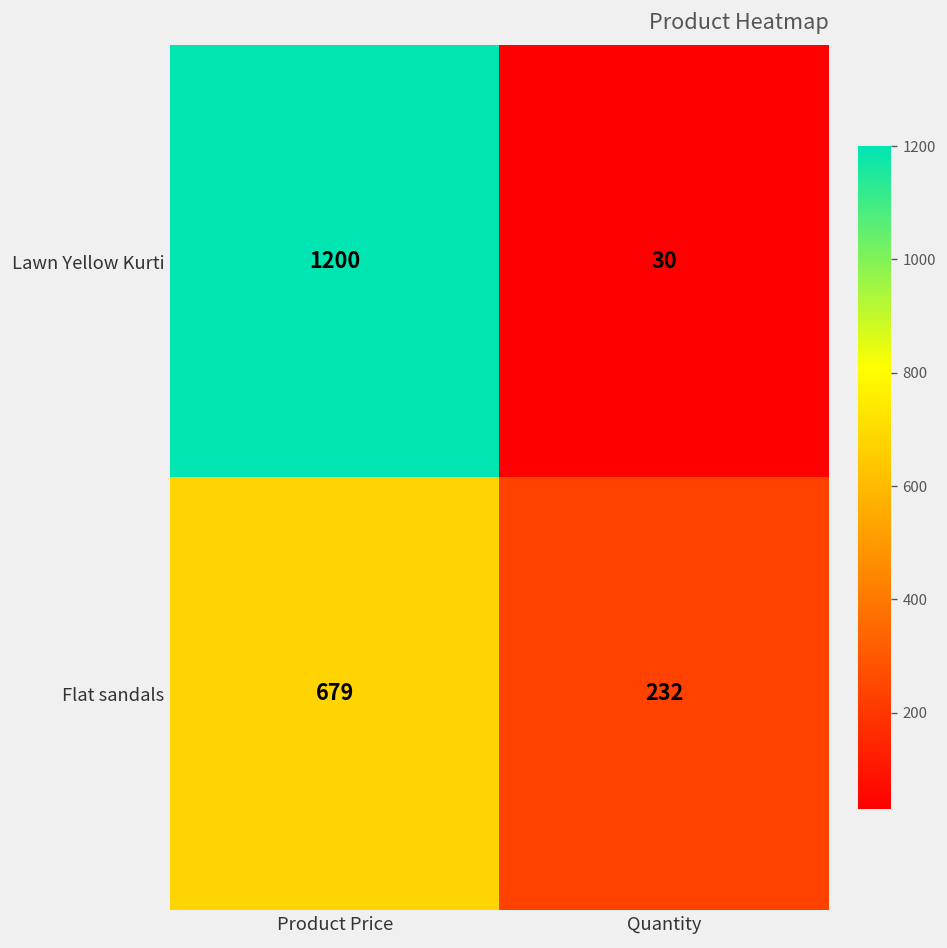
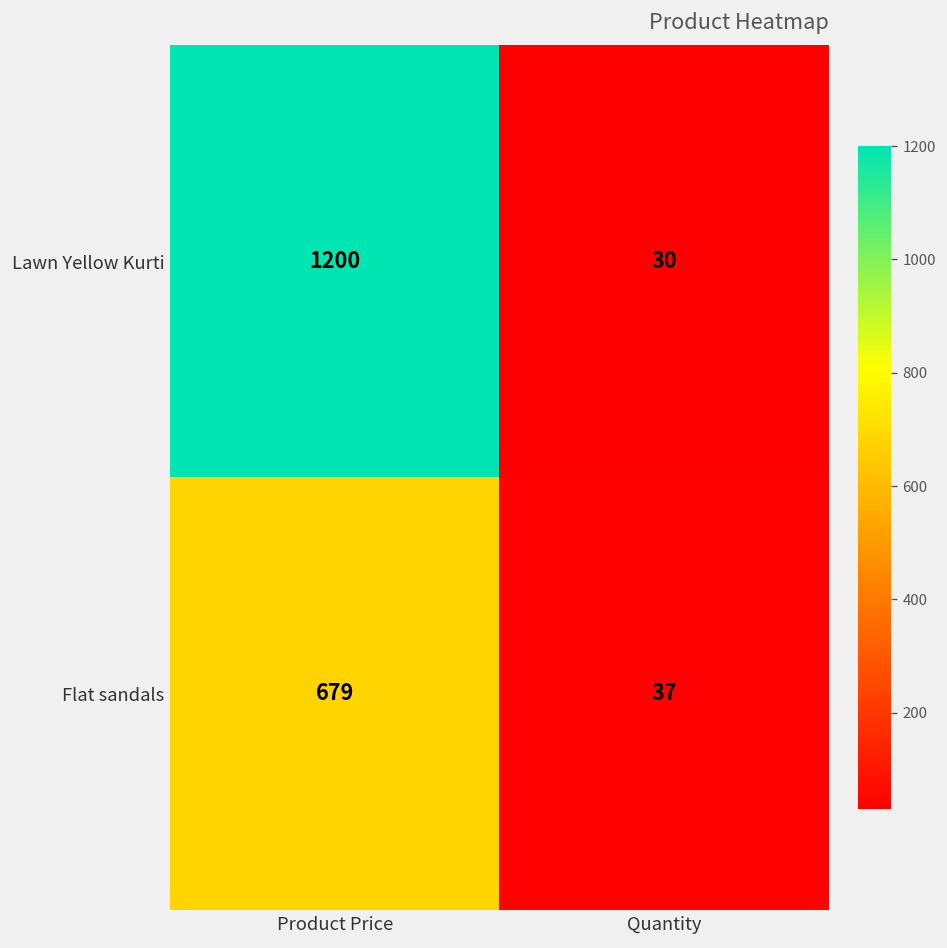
Flat sandals, Quantity: 232 -> 37
